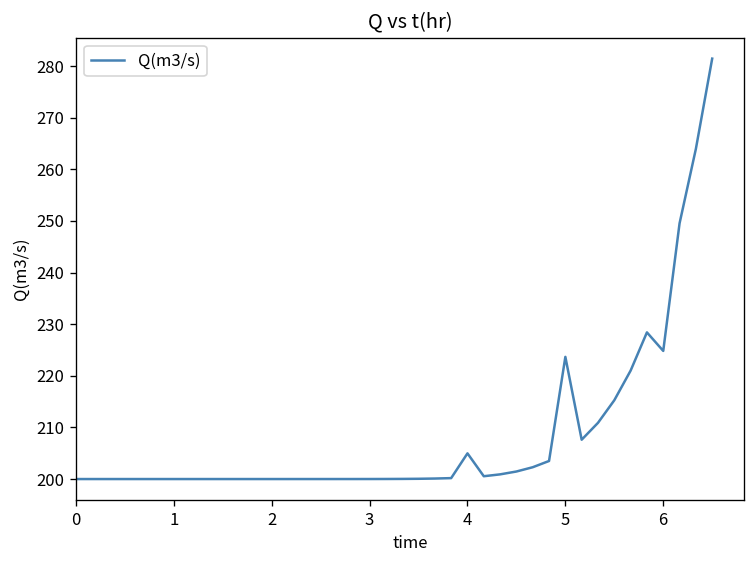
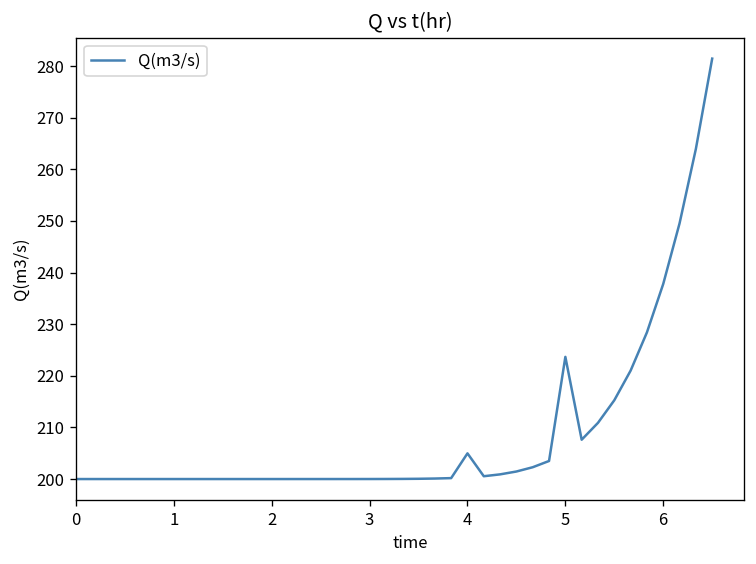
6: 225 -> 238
